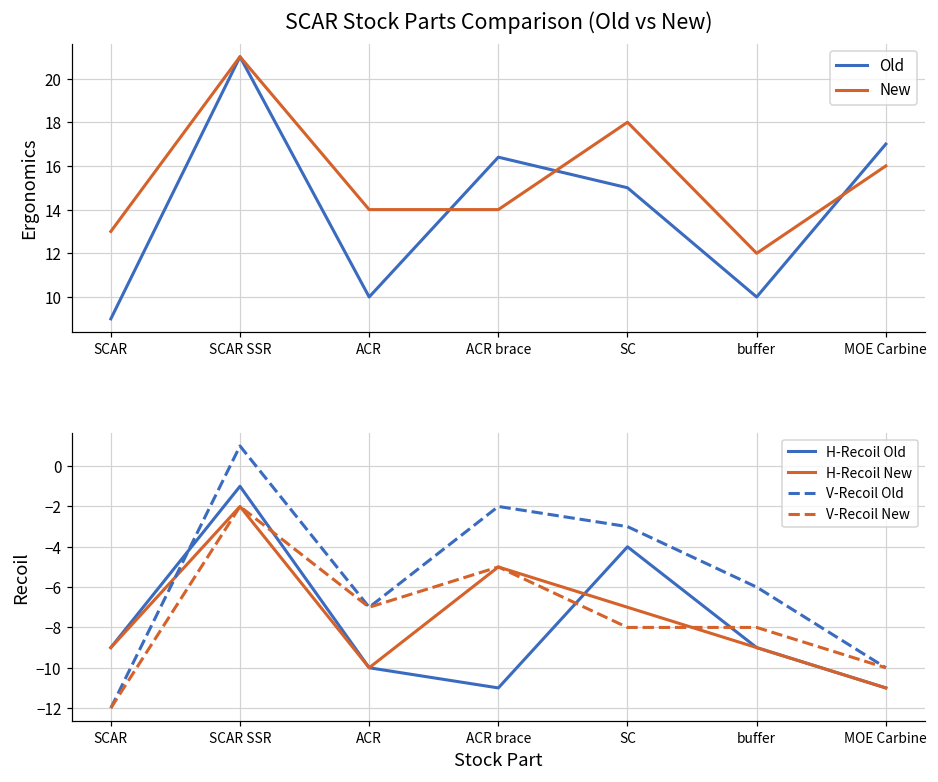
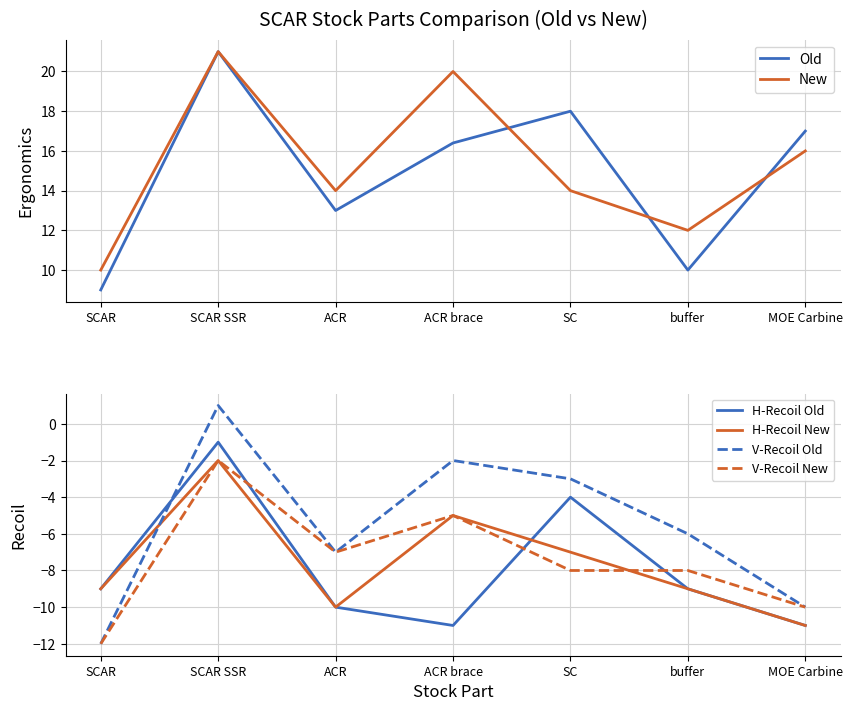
SCAR Stock Parts Comparison (Old vs New), New, SCAR: 13 -> 10
SCAR Stock Parts Comparison (Old vs New), Old, ACR: 10 -> 13
SCAR Stock Parts Comparison (Old vs New), New, ACR brace: 14 -> 20
SCAR Stock Parts Comparison (Old vs New), Old, SC: 15 -> 18
SCAR Stock Parts Comparison (Old vs New), New, SC: 18 -> 14
